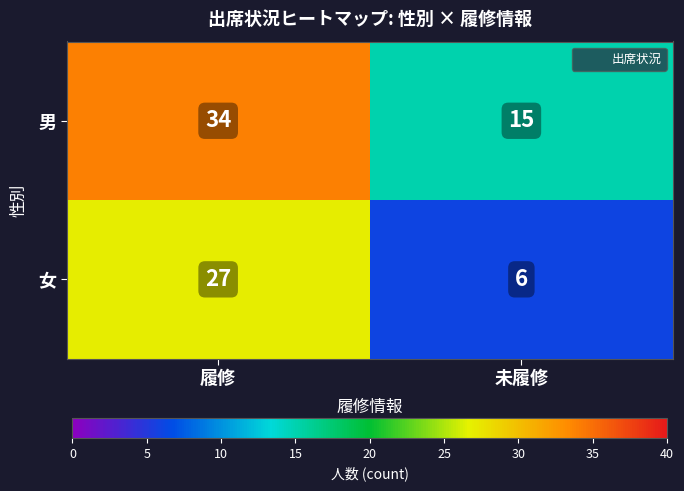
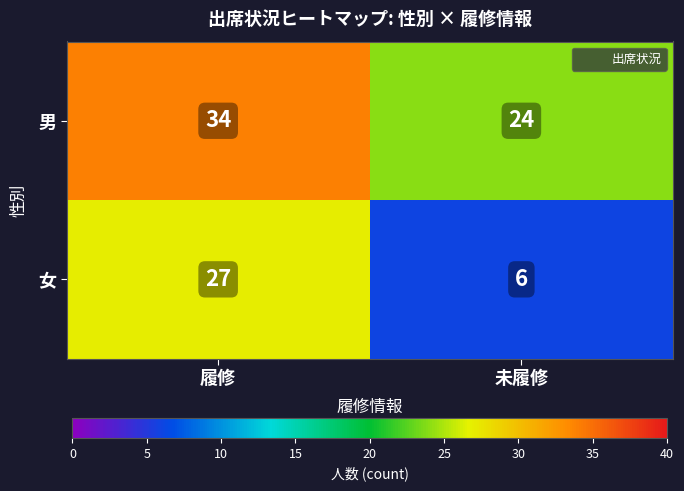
男, 未履修: 15 -> 24
